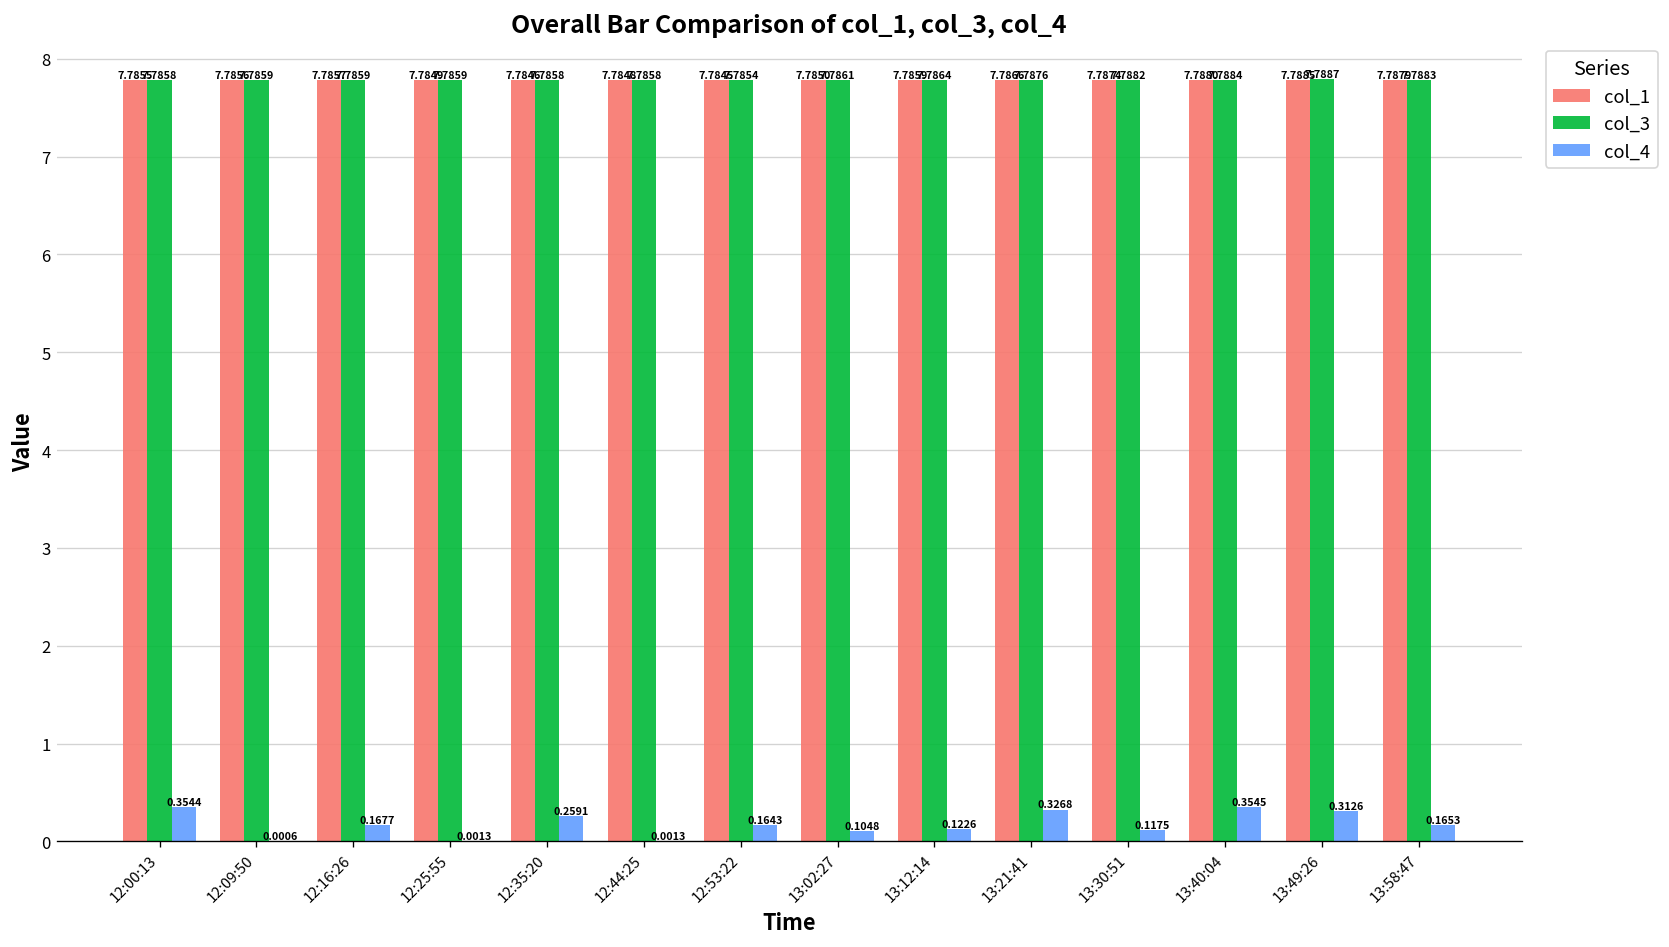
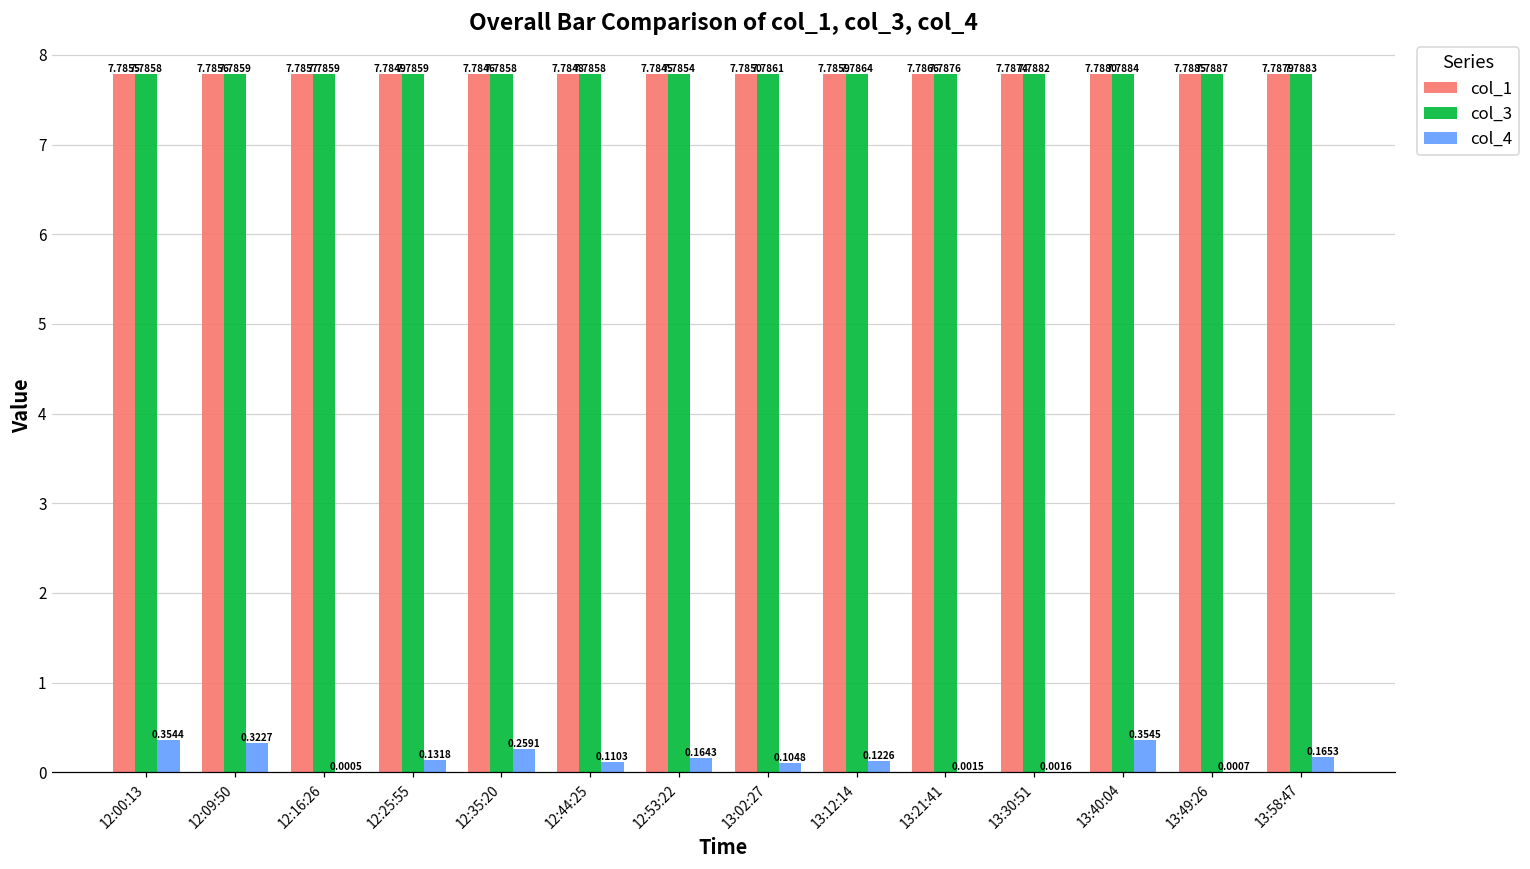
col_4, 12:09:50: 0.0006 -> 0.3227
col_4, 12:16:26: 0.1677 -> 0.0005
col_4, 12:25:55: 0.0013 -> 0.1318
col_4, 12:44:25: 0.0013 -> 0.1103
col_4, 13:21:41: 0.3268 -> 0.0015
col_4, 13:30:51: 0.1175 -> 0.0016
col_4, 13:49:26: 0.3126 -> 0.0007
